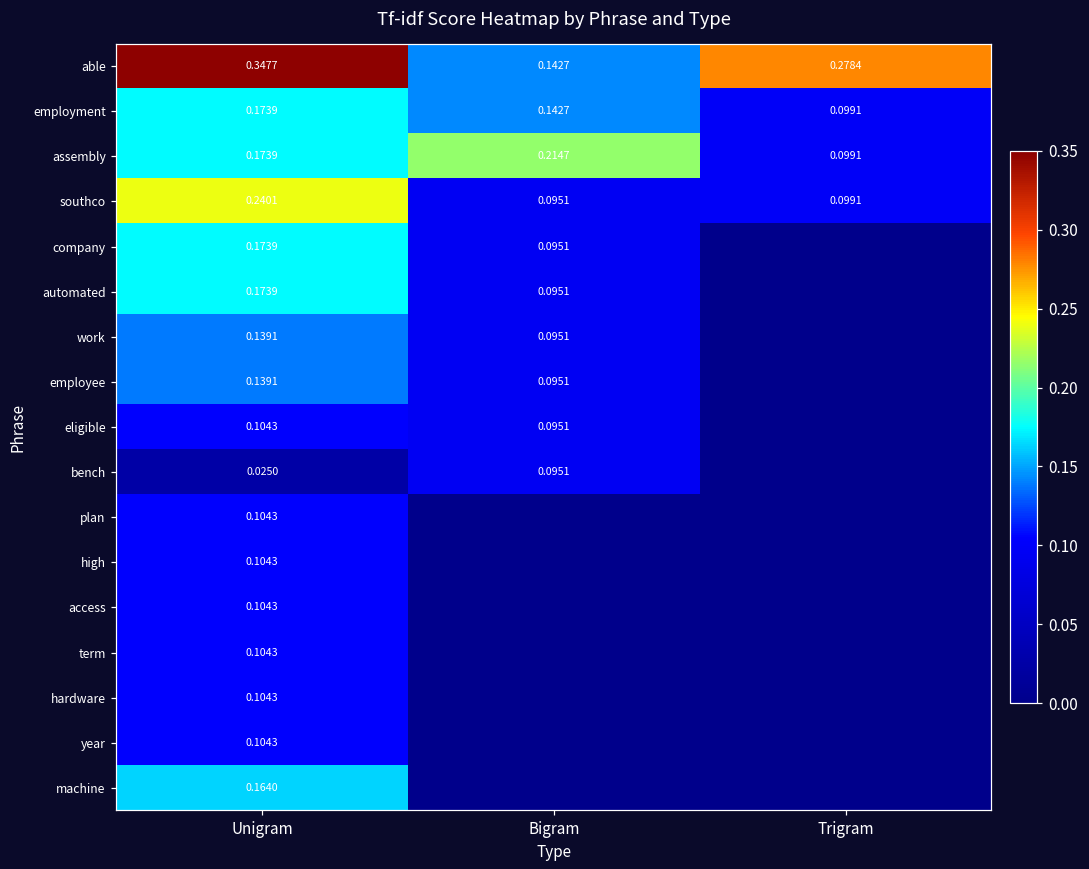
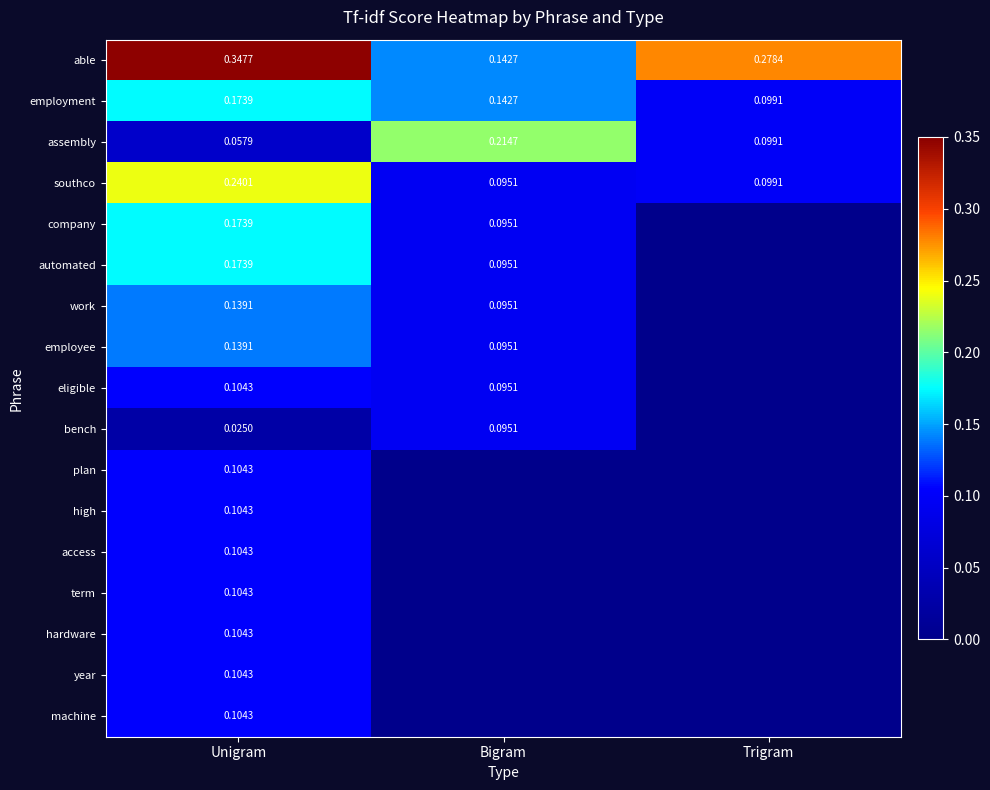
assembly, Unigram: 0.1739 -> 0.0579
machine, Unigram: 0.1640 -> 0.1043
